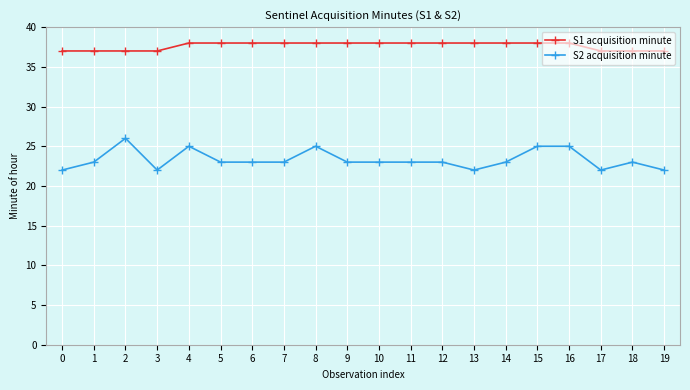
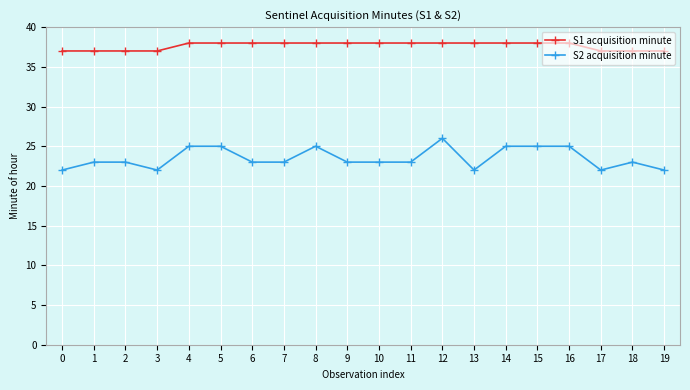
S2 acquisition minute, 2: 26 -> 23
S2 acquisition minute, 5: 23 -> 25
S2 acquisition minute, 12: 23 -> 26
S2 acquisition minute, 14: 23 -> 25
